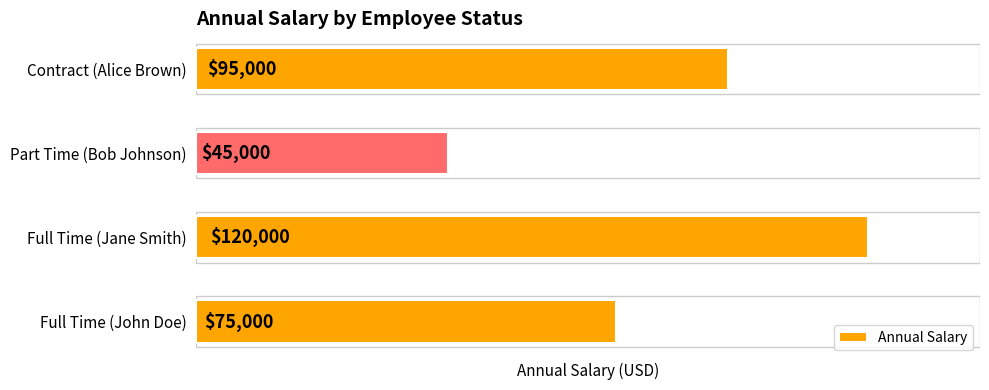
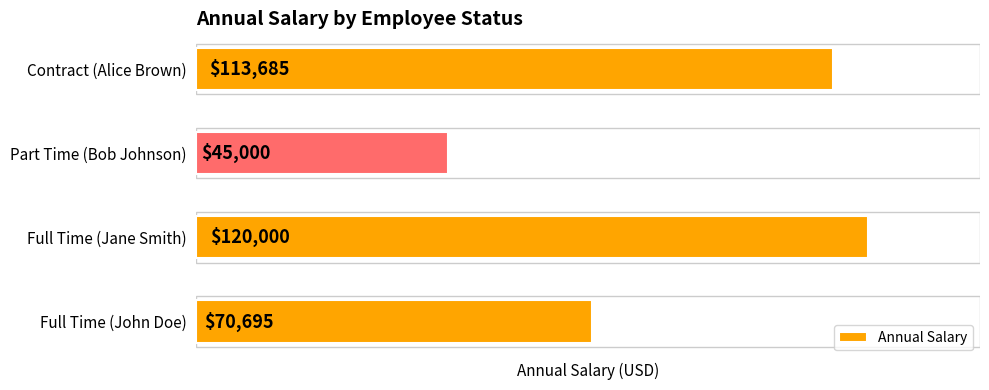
Contract (Alice Brown): $95,000 -> $113,685
Full Time (John Doe): $75,000 -> $70,695
